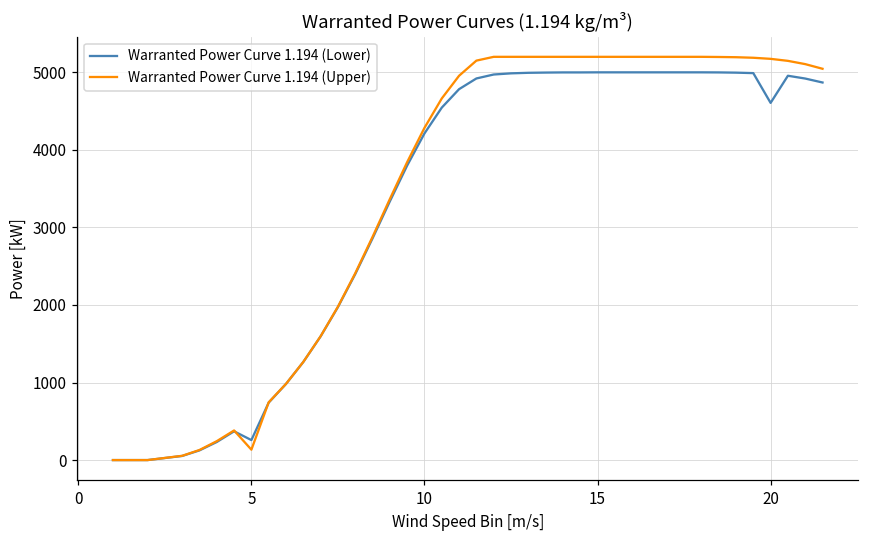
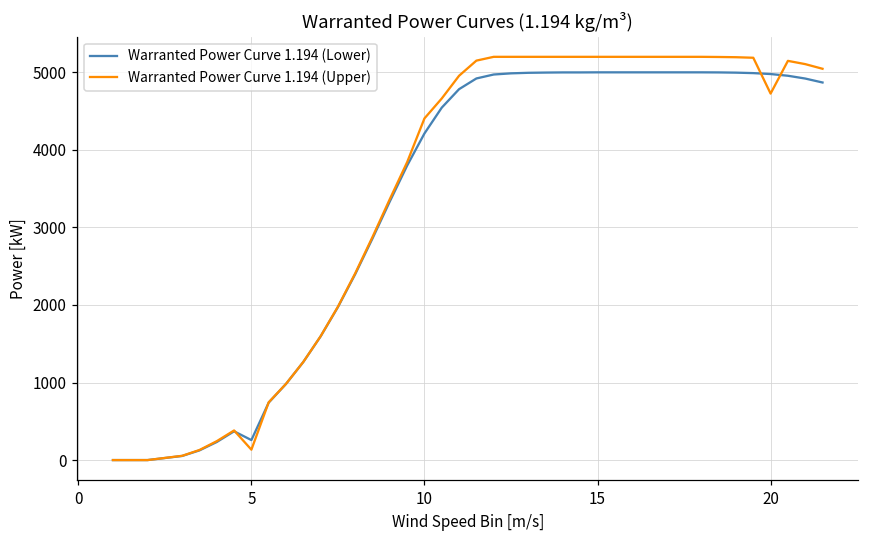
Warranted Power Curve 1.194 (Upper), 10: 4300 -> 4400
Warranted Power Curve 1.194 (Lower), 20: 4600 -> 5000
Warranted Power Curve 1.194 (Upper), 20: 5200 -> 4700
